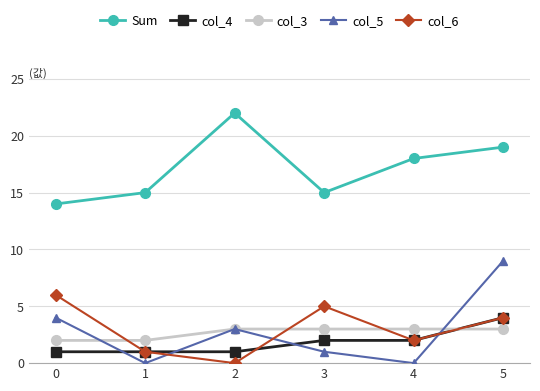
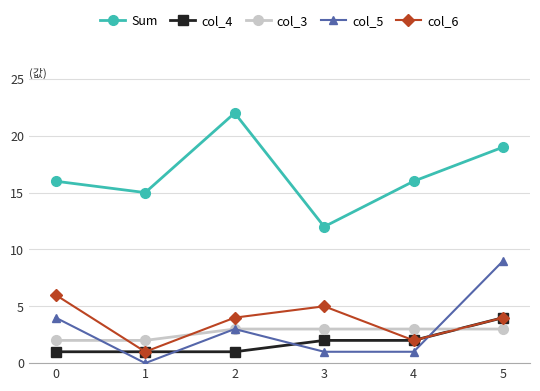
Sum, 0: 14 -> 16
col_6, 2: 0 -> 4
Sum, 3: 15 -> 12
Sum, 4: 18 -> 16
col_5, 4: 0 -> 1
